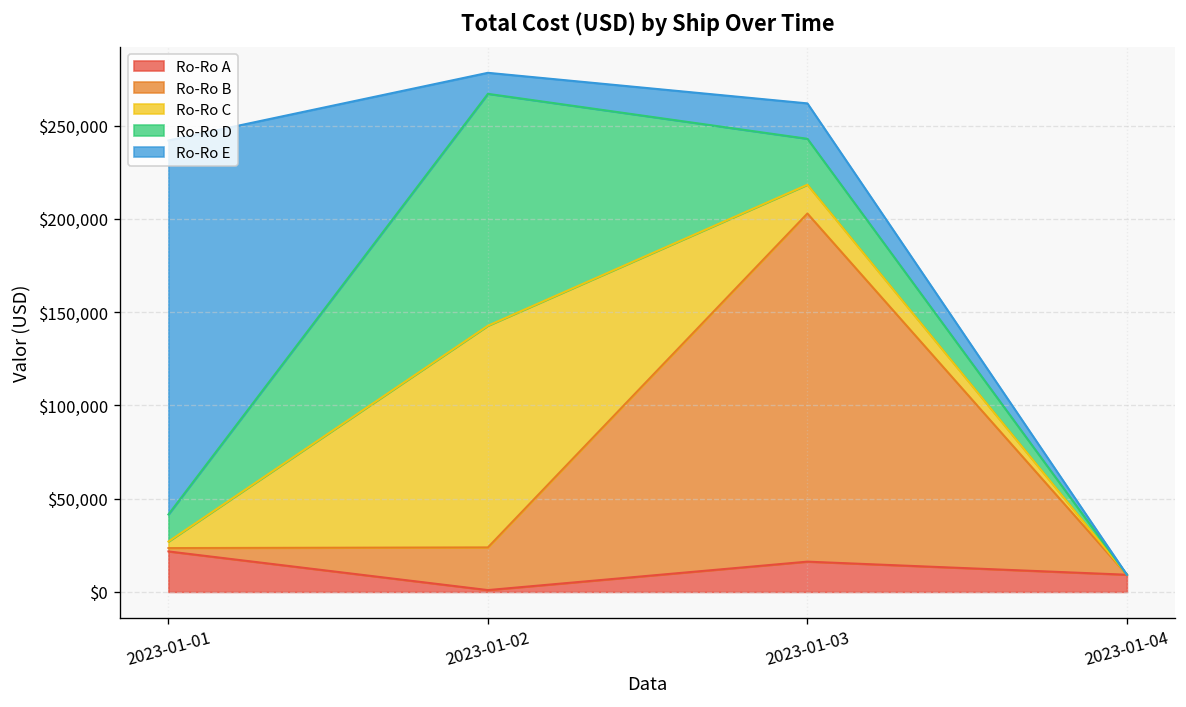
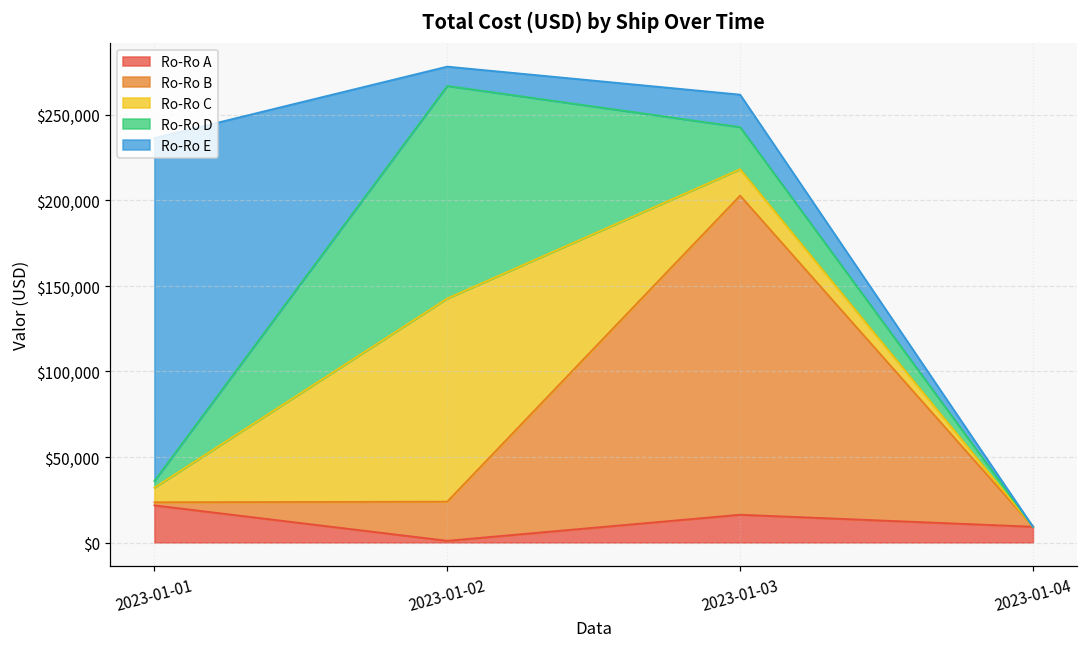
Ro-Ro C, 2023-01-01: $3,000 -> $9,000
Ro-Ro D, 2023-01-01: $15,000 -> $4,000
